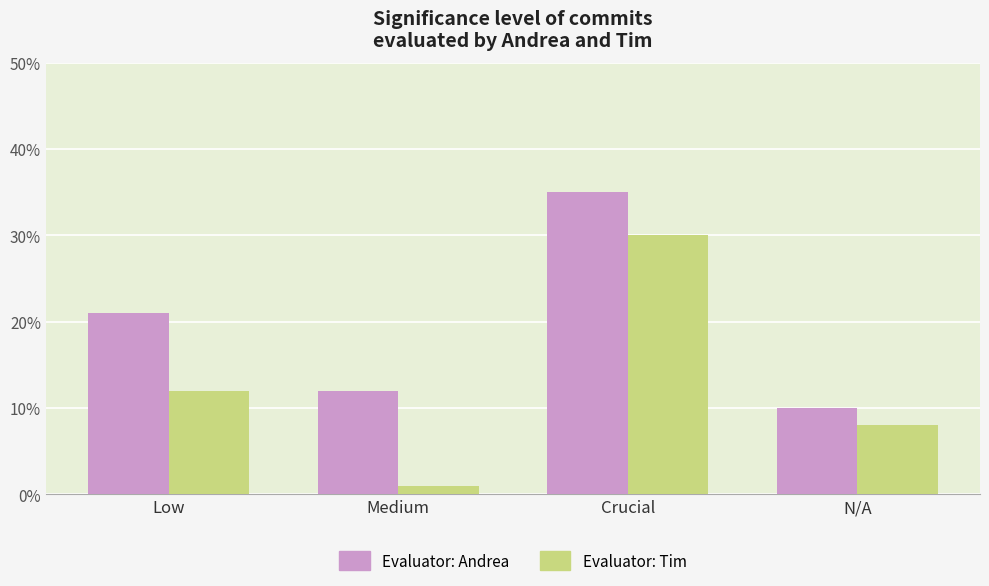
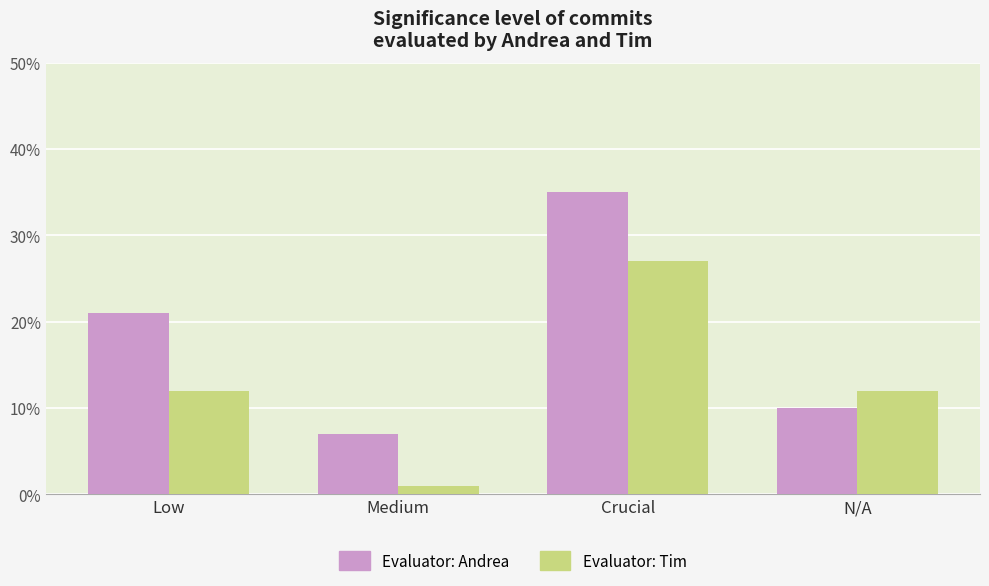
Evaluator: Andrea, Medium: 12% -> 7%
Evaluator: Tim, Crucial: 30% -> 27%
Evaluator: Tim, N/A: 8% -> 12%
